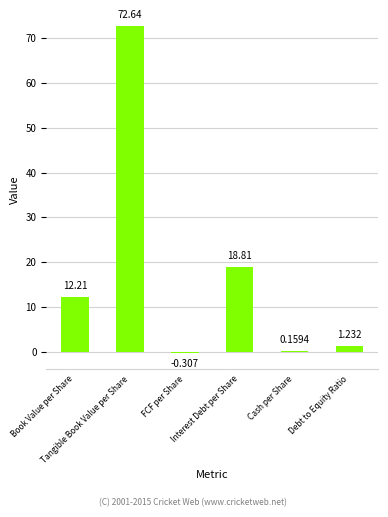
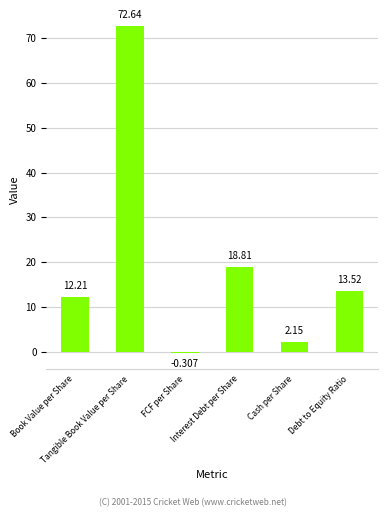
Cash per Share: 0.1594 -> 2.15
Debt to Equity Ratio: 1.232 -> 13.52
